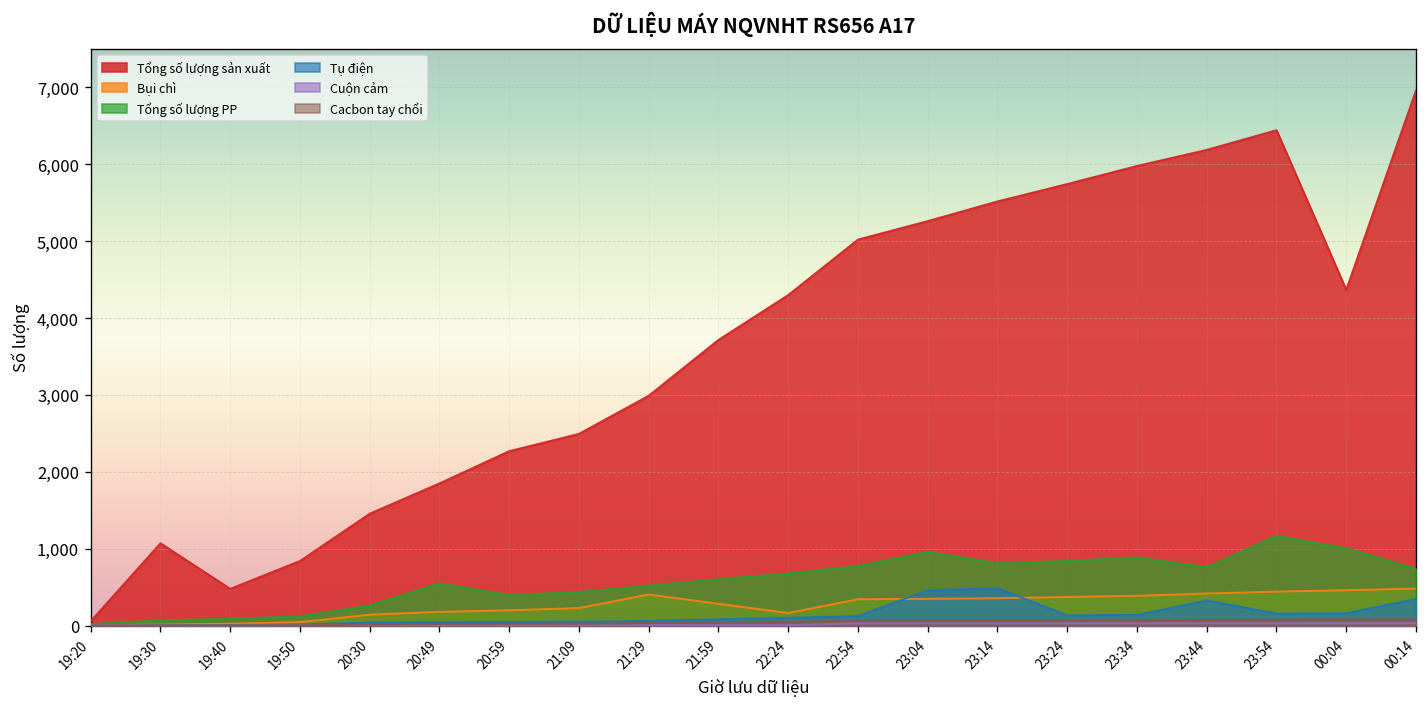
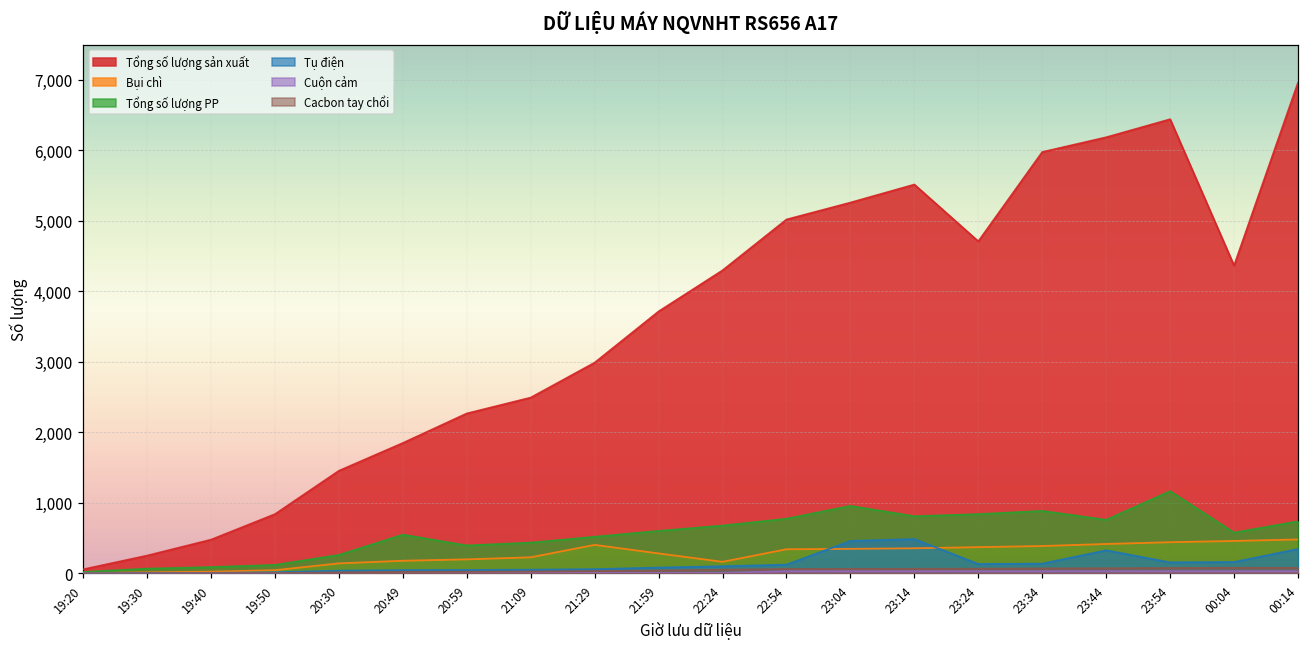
Tổng số lượng sản xuất, 19:30: 1,100 -> 300
Tổng số lượng sản xuất, 23:24: 5,700 -> 4,700
Tổng số lượng PP, 00:04: 1,000 -> 600
